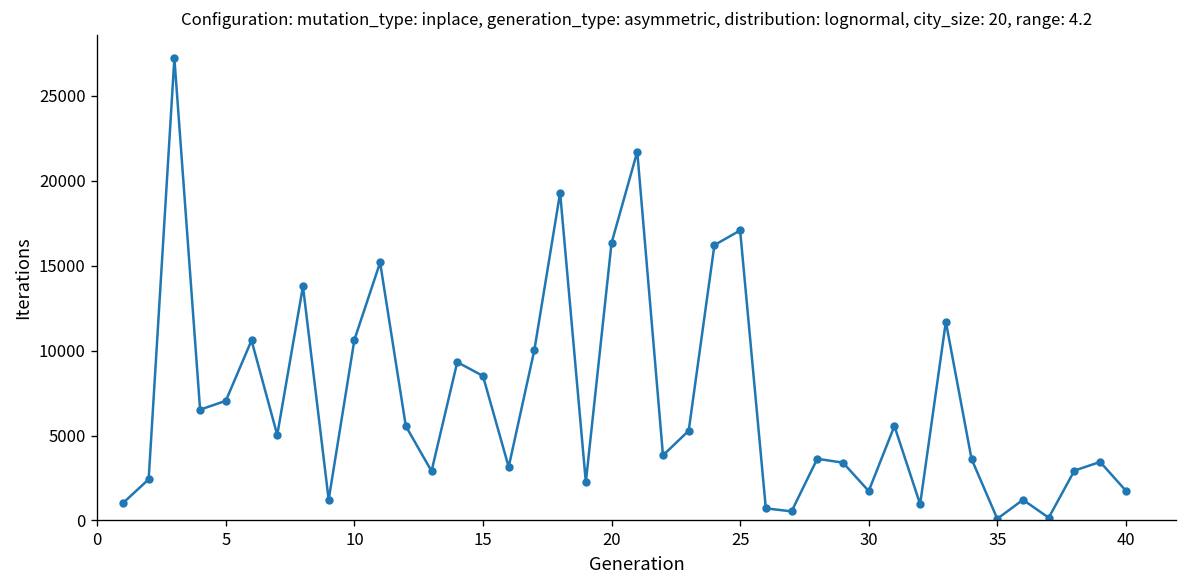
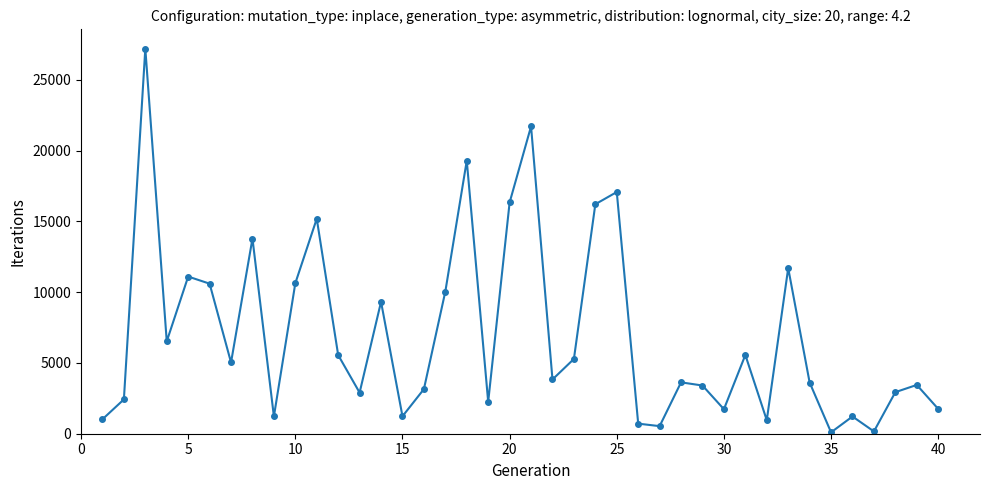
5: 7000 -> 11100
15: 8500 -> 1200
